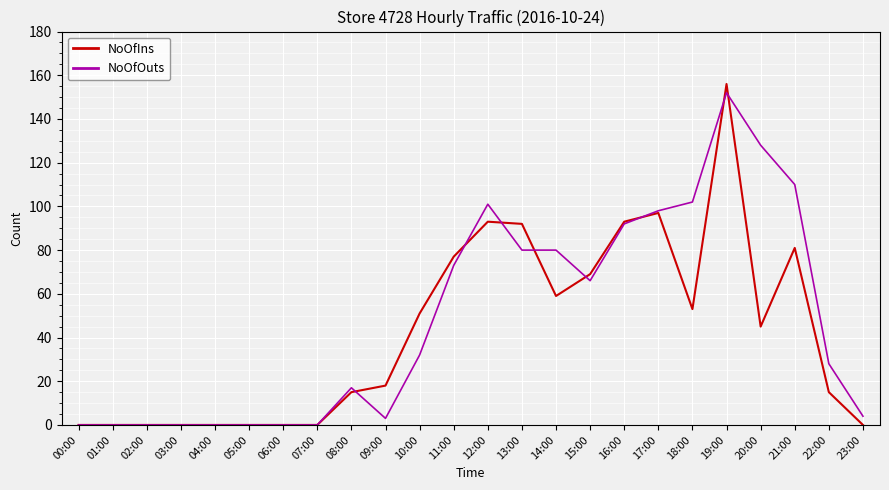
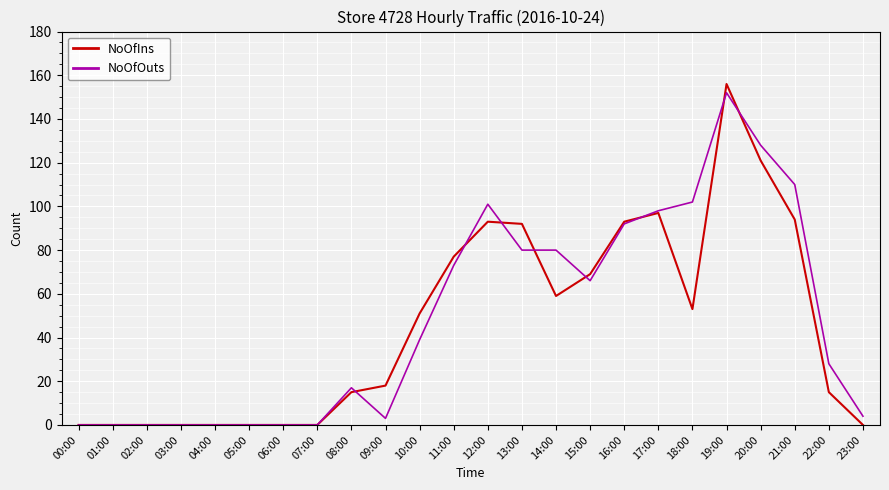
NoOfOuts, 10:00: 32 -> 39
NoOfIns, 20:00: 45 -> 121
NoOfIns, 21:00: 81 -> 94
